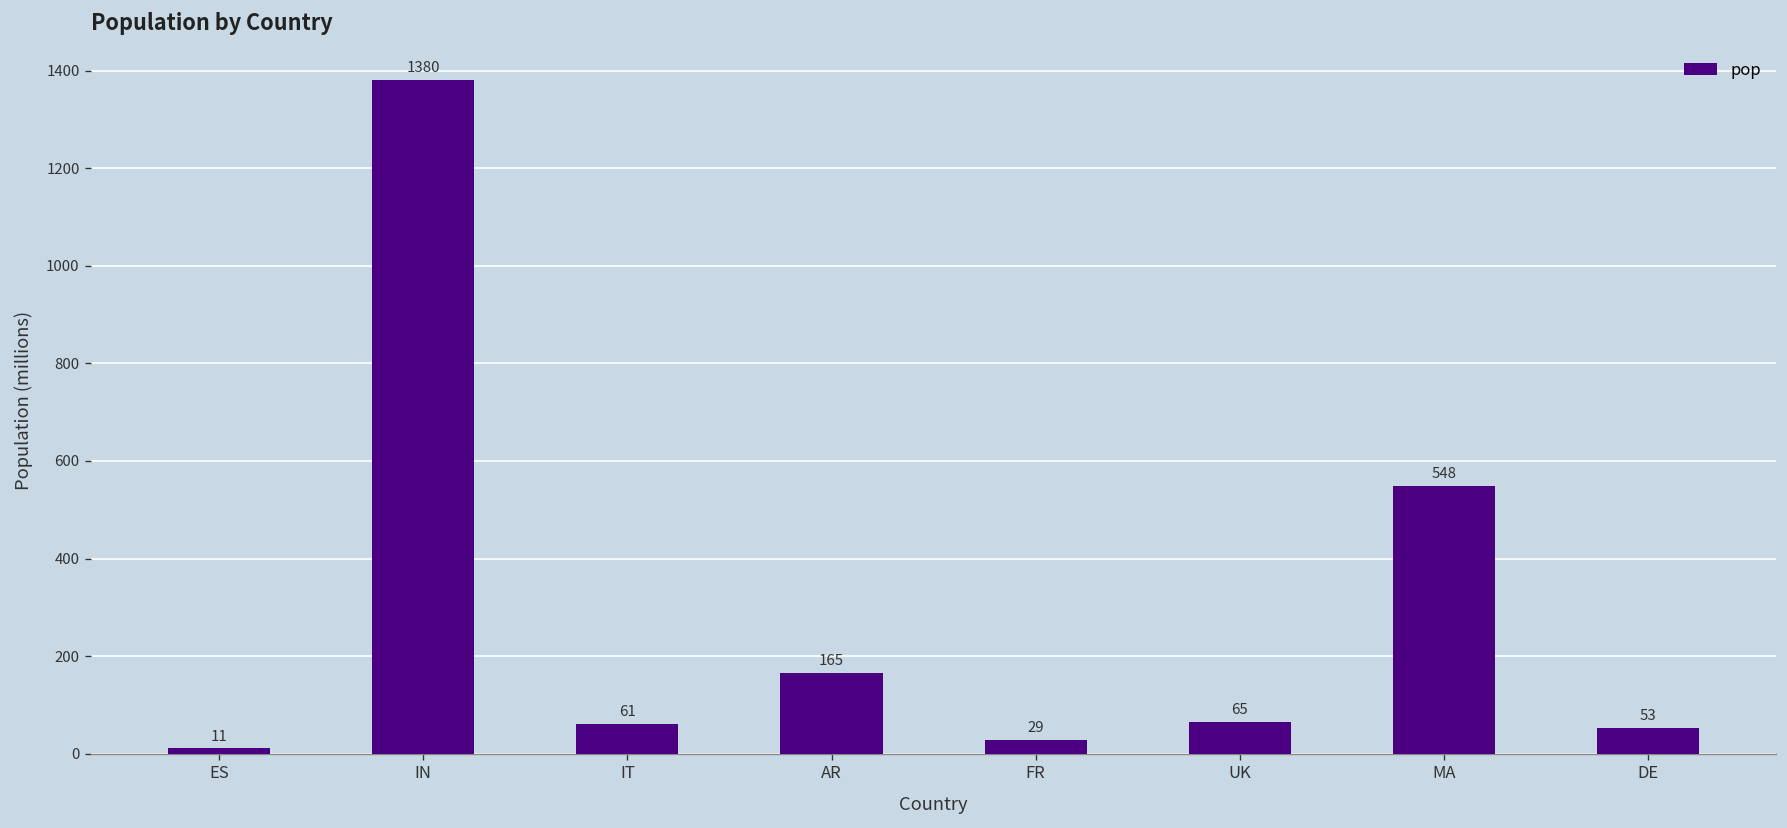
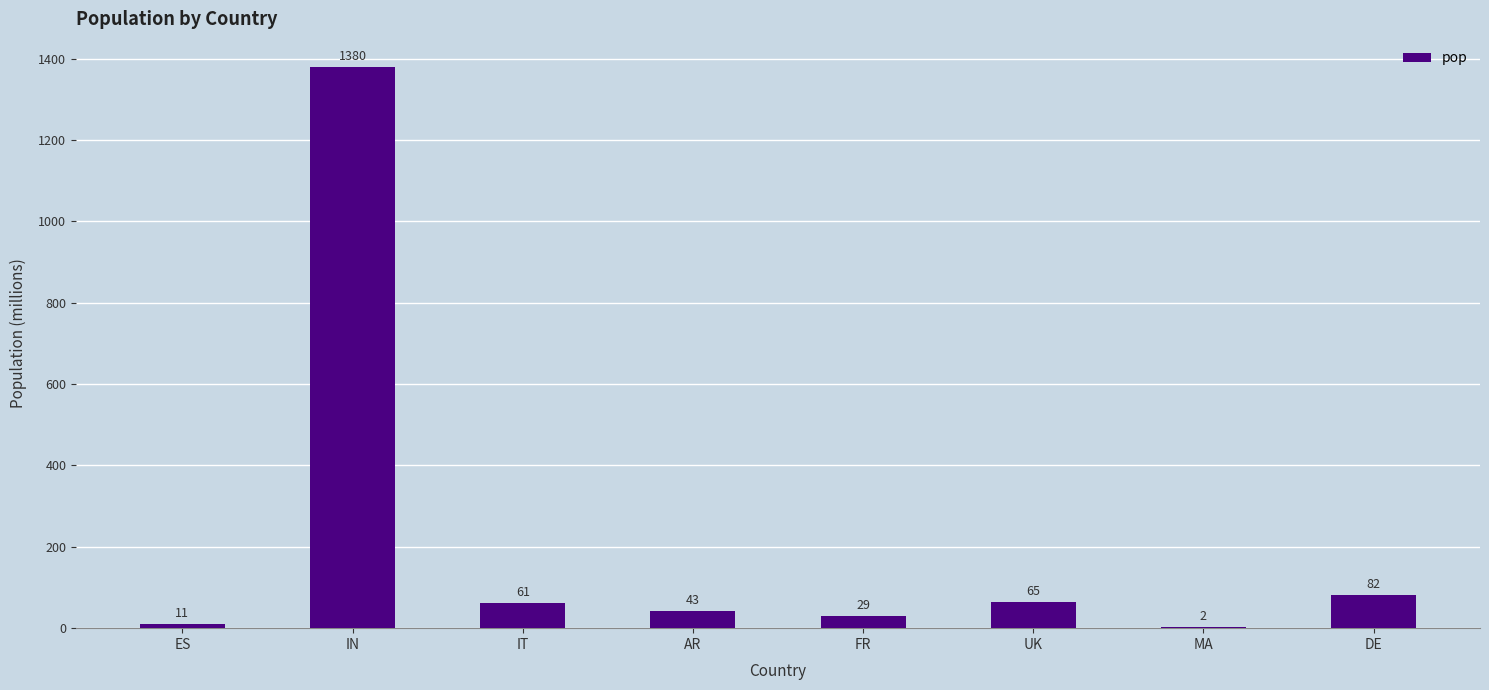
AR: 165 -> 43
MA: 548 -> 2
DE: 53 -> 82
